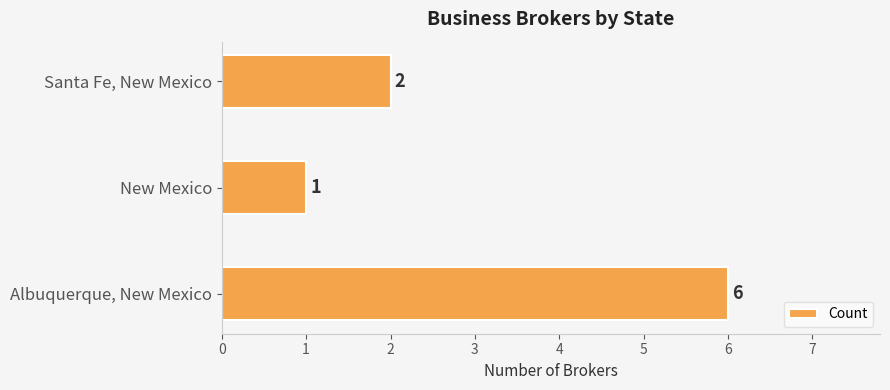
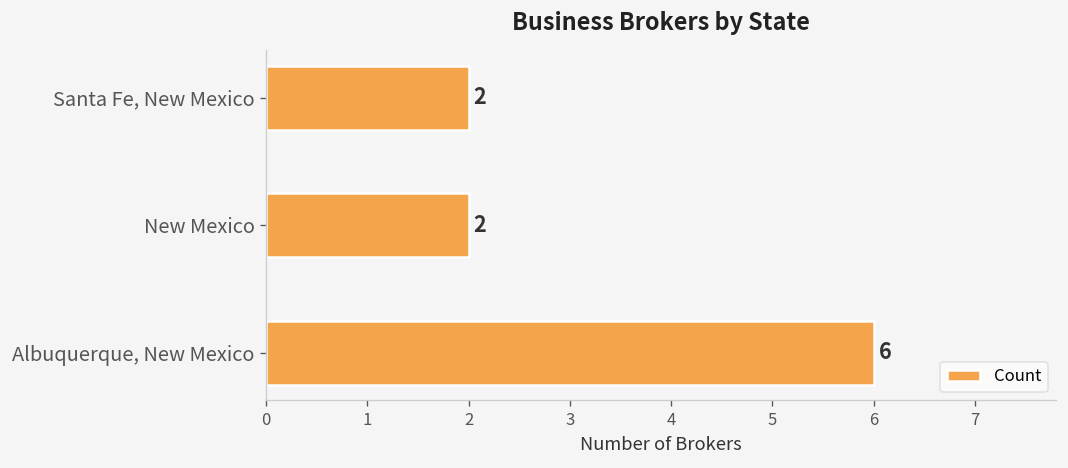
New Mexico: 1 -> 2
